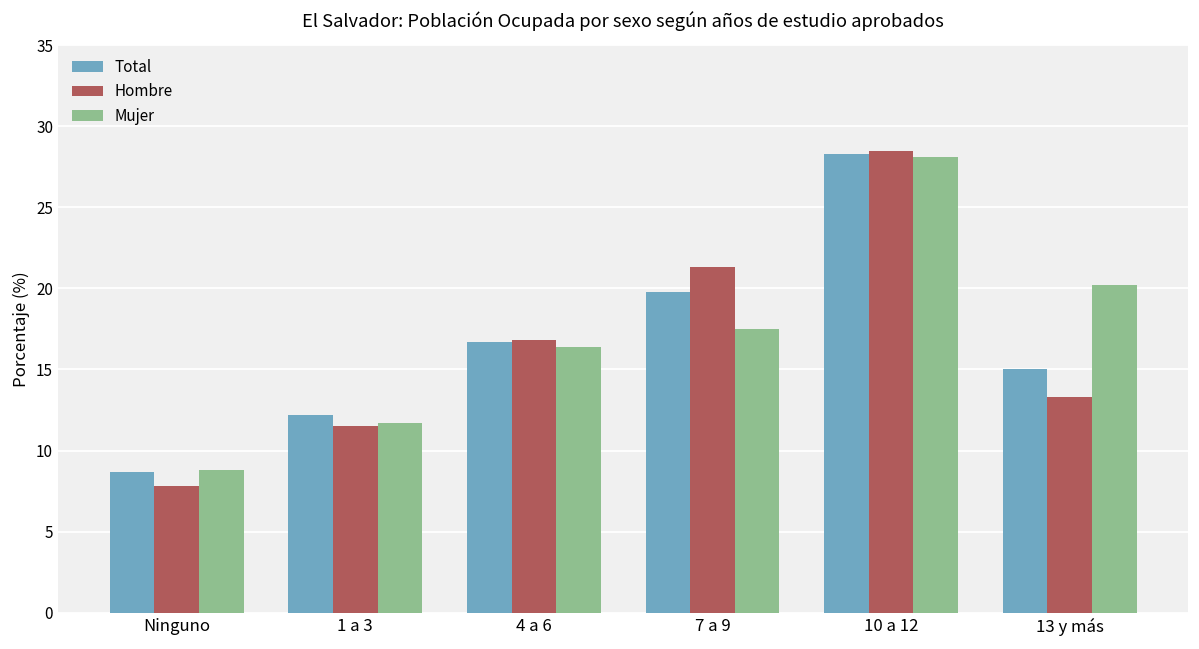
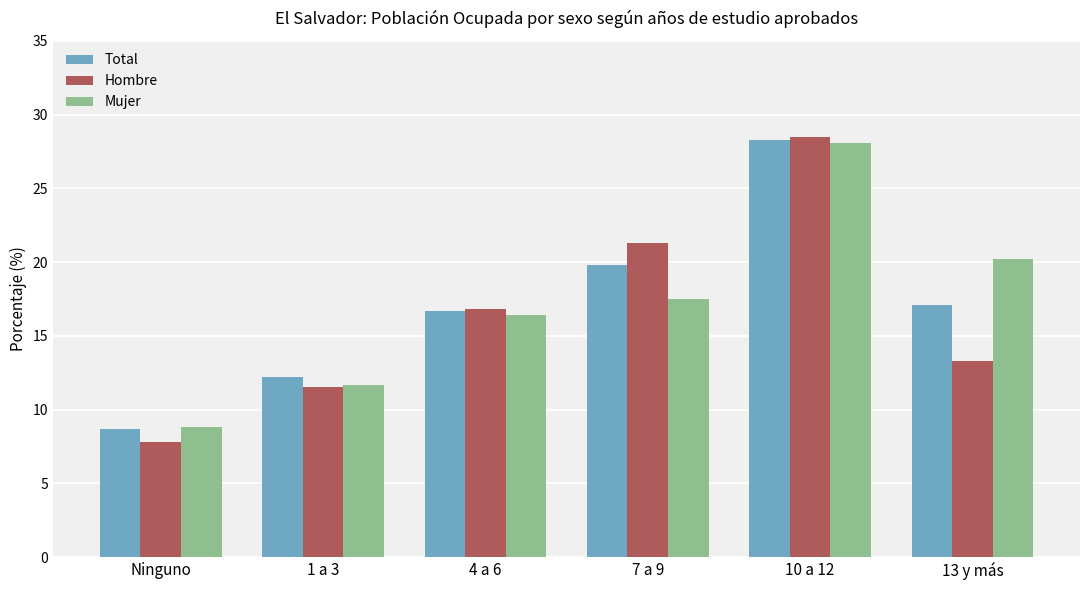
Total, 13 y más: 15.0 -> 17.1
